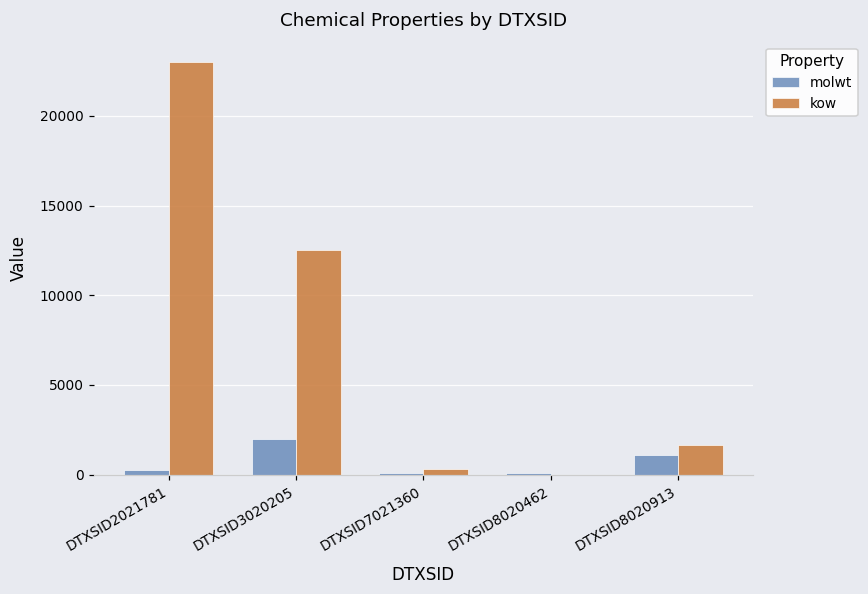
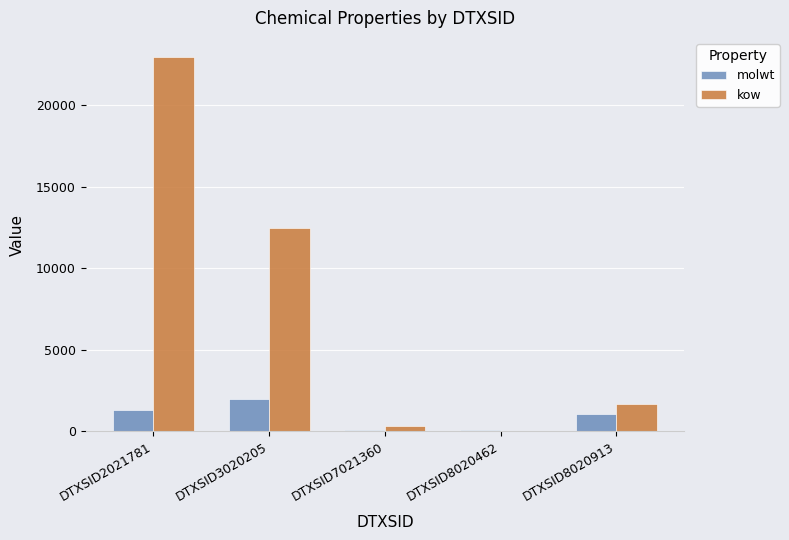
molwt, DTXSID2021781: 300 -> 1300
